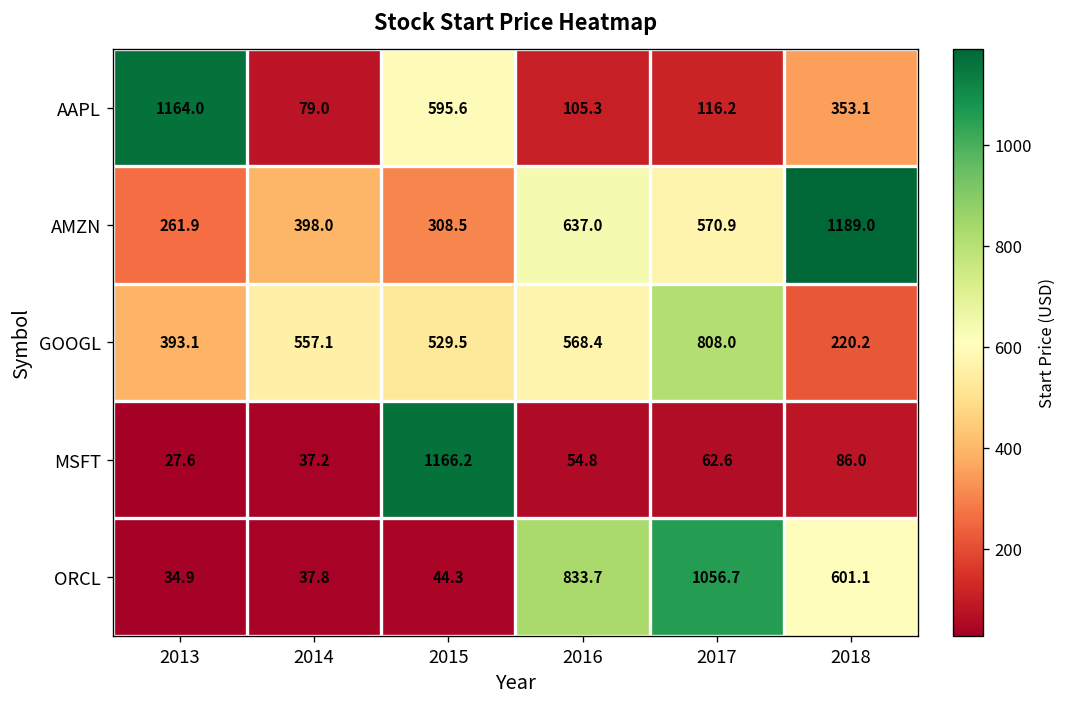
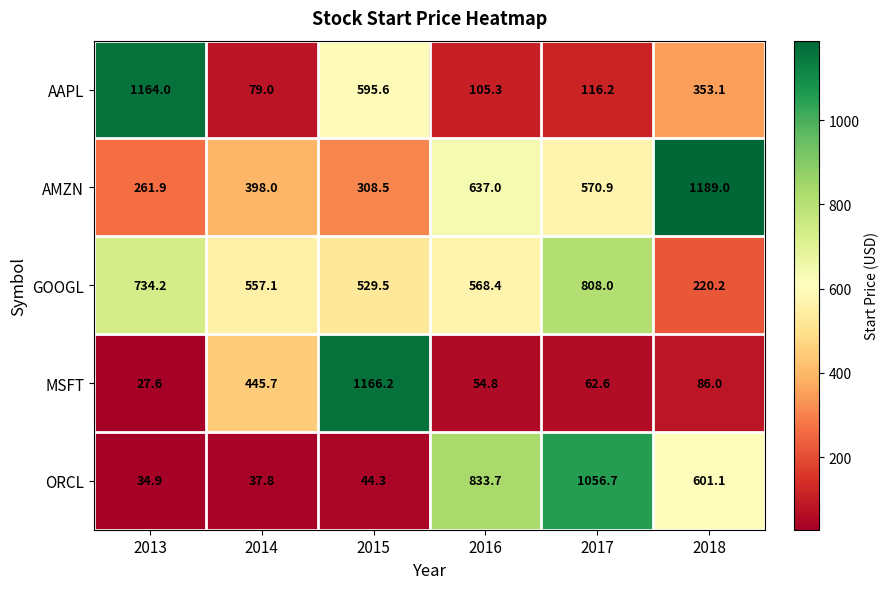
GOOGL, 2013: 393.1 -> 734.2
MSFT, 2014: 37.2 -> 445.7
